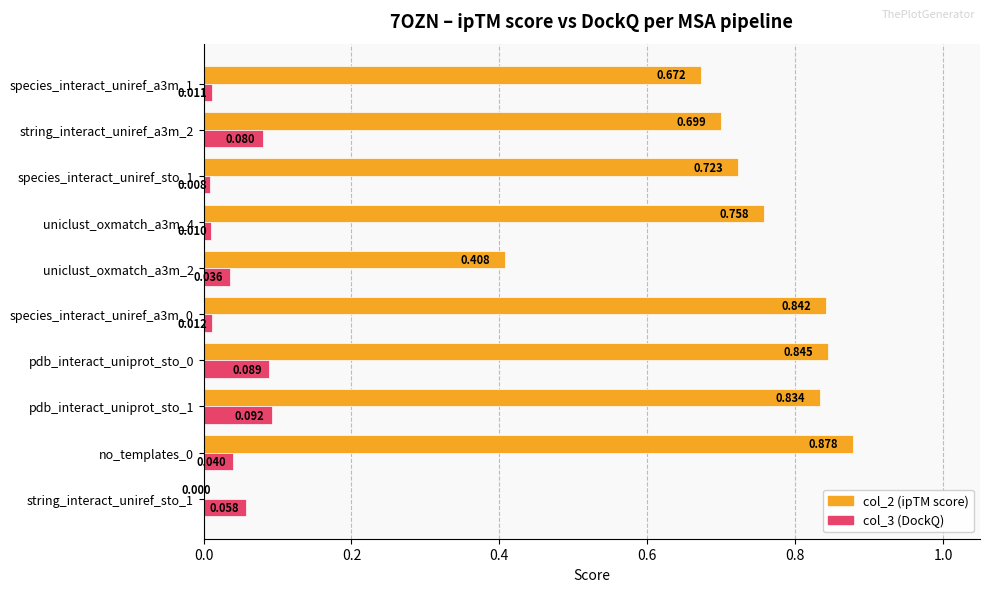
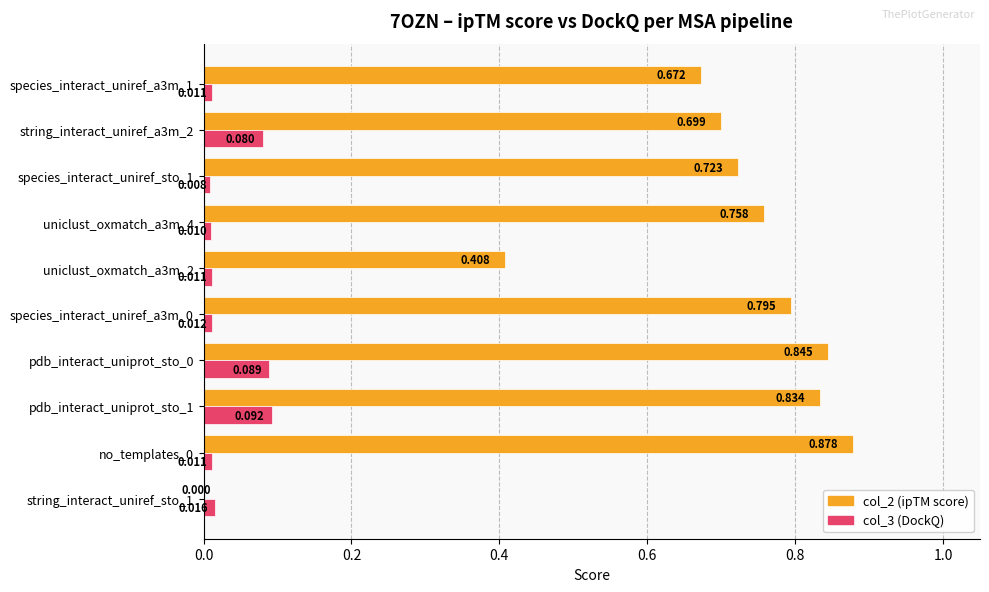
col_3 (DockQ), uniclust_oxmatch_a3m_2: 0.036 -> 0.011
col_2 (ipTM score), species_interact_uniref_a3m_0: 0.842 -> 0.795
col_3 (DockQ), no_templates_0: 0.040 -> 0.011
col_3 (DockQ), string_interact_uniref_sto_1: 0.058 -> 0.016
